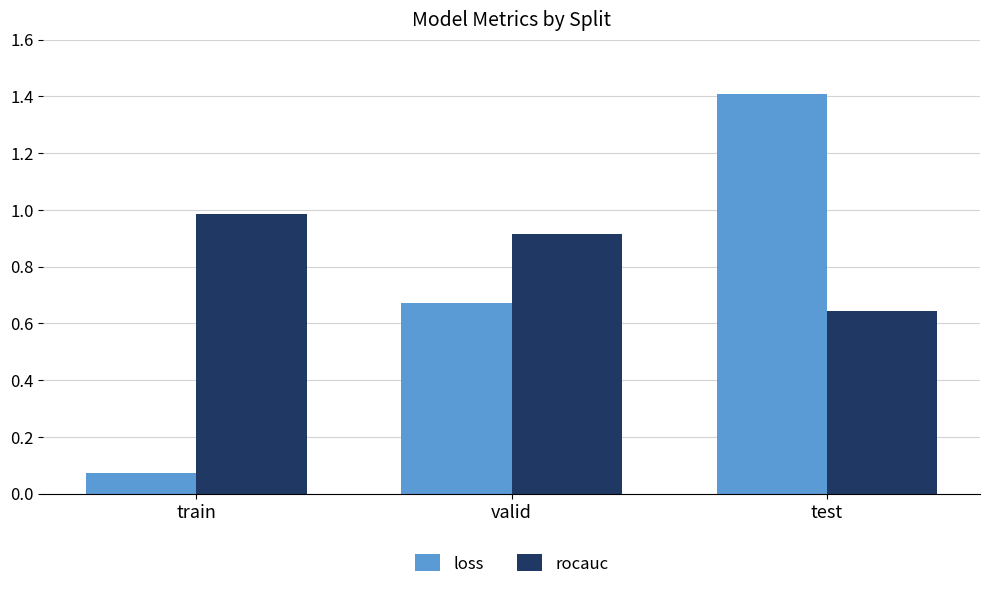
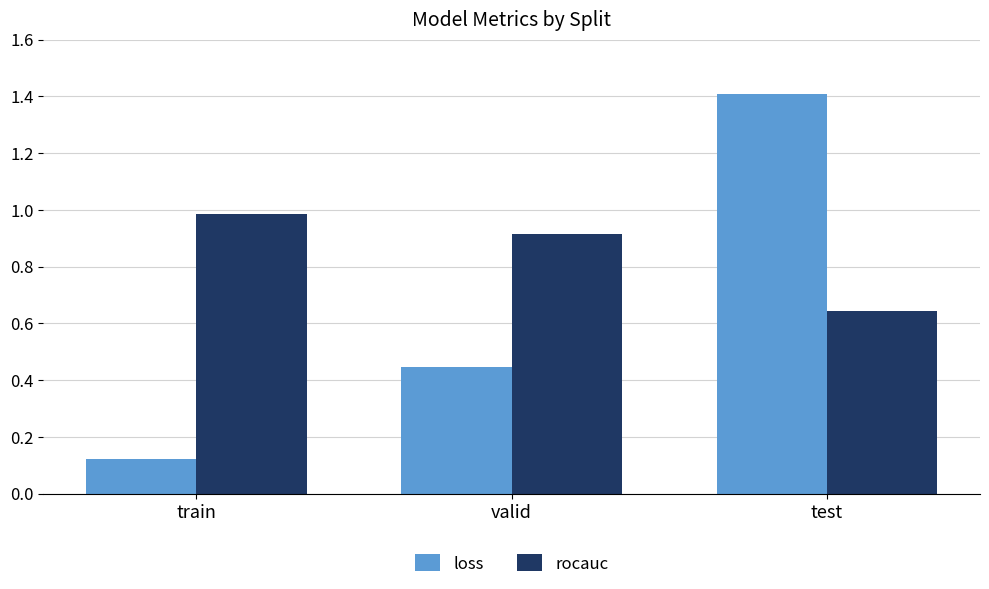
loss, train: 0.07 -> 0.12
loss, valid: 0.67 -> 0.45
